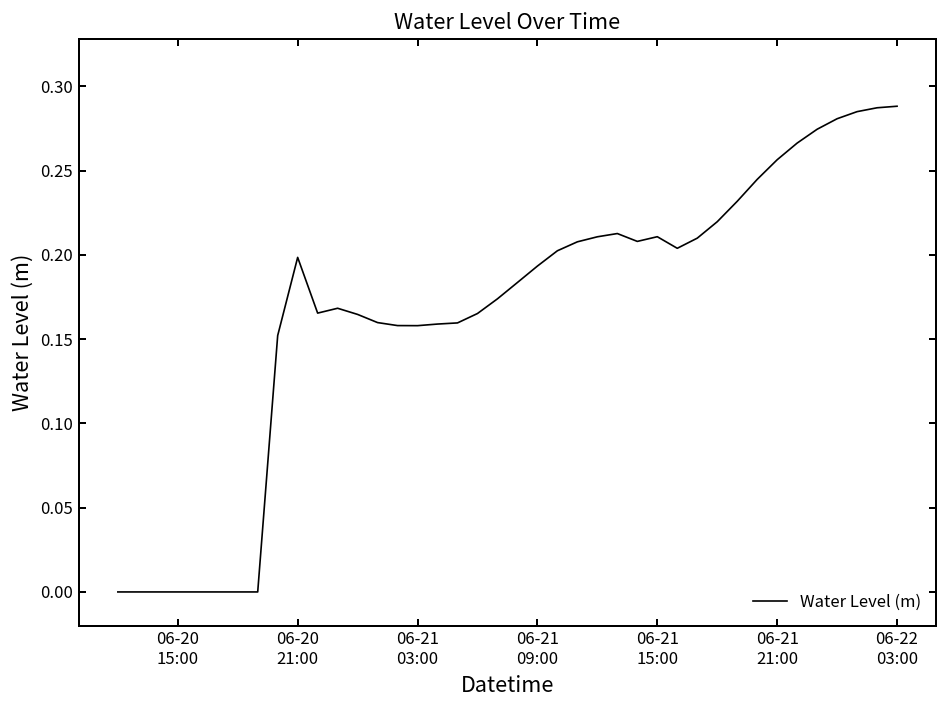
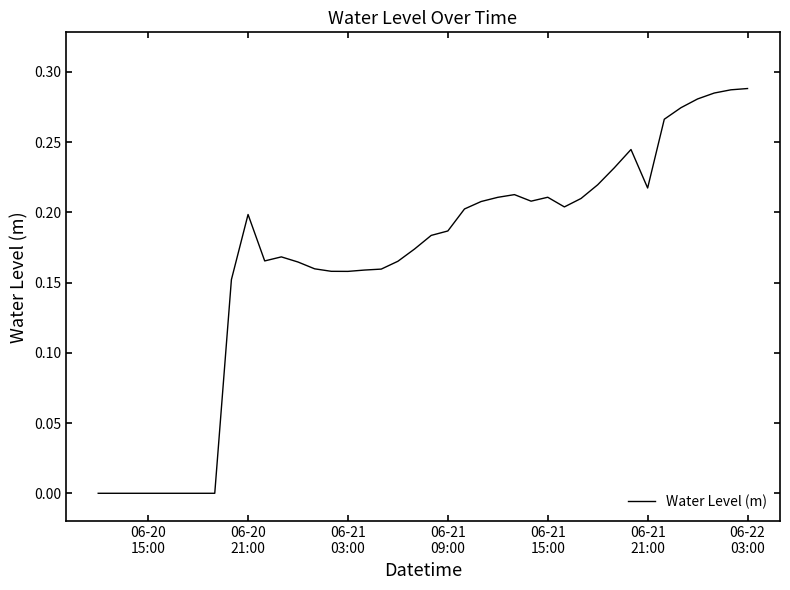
06-21 09:00: 0.193 -> 0.187
06-21 21:00: 0.256 -> 0.217
